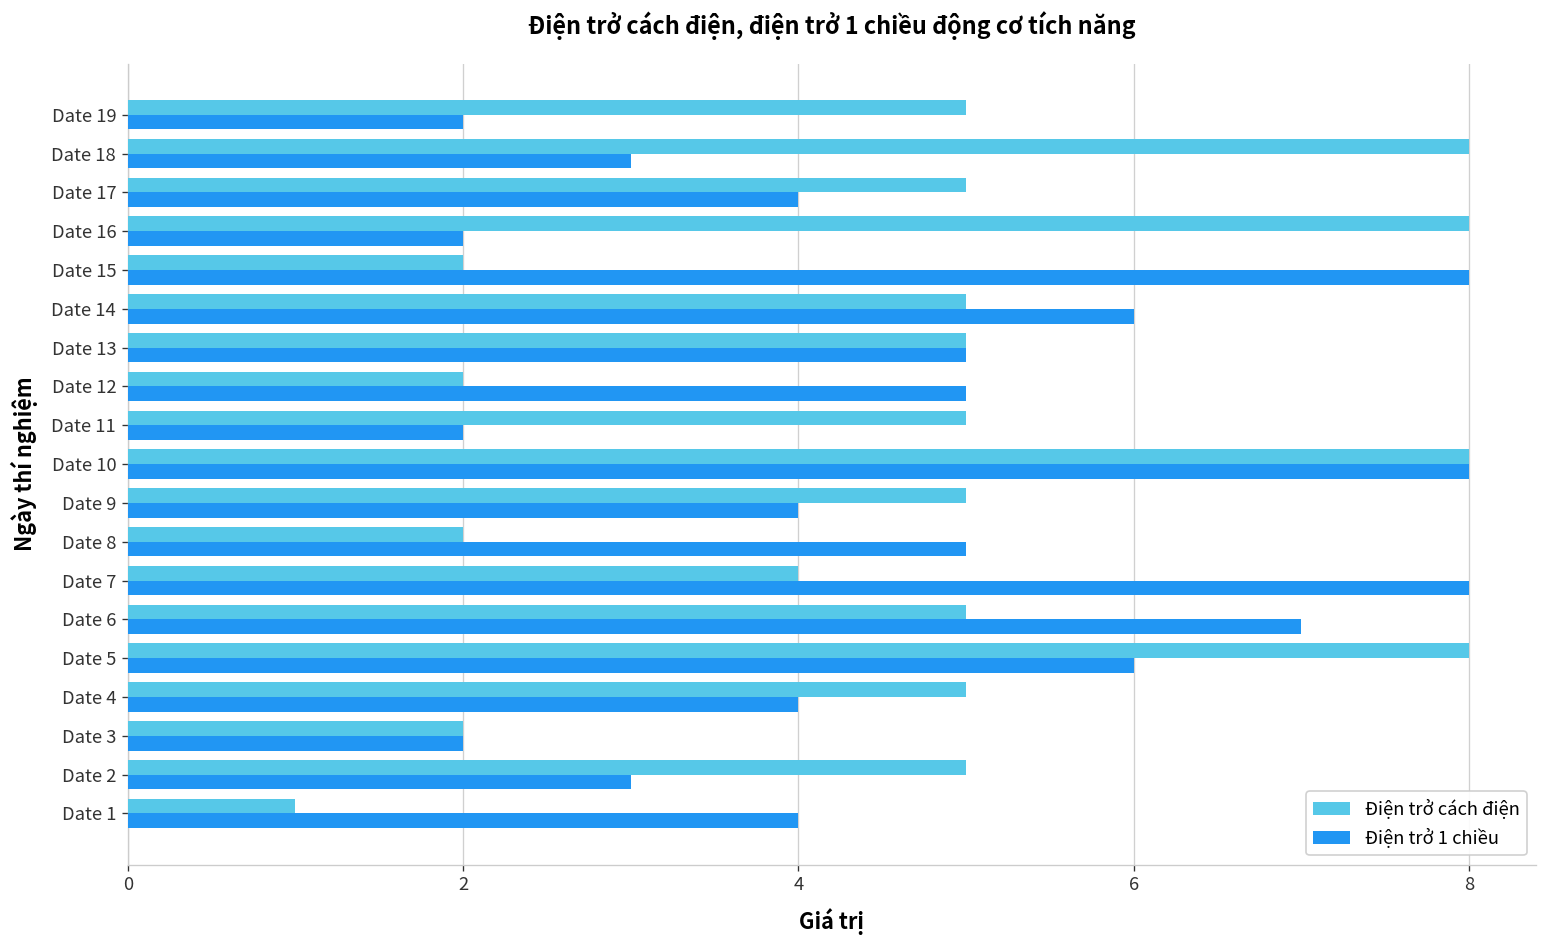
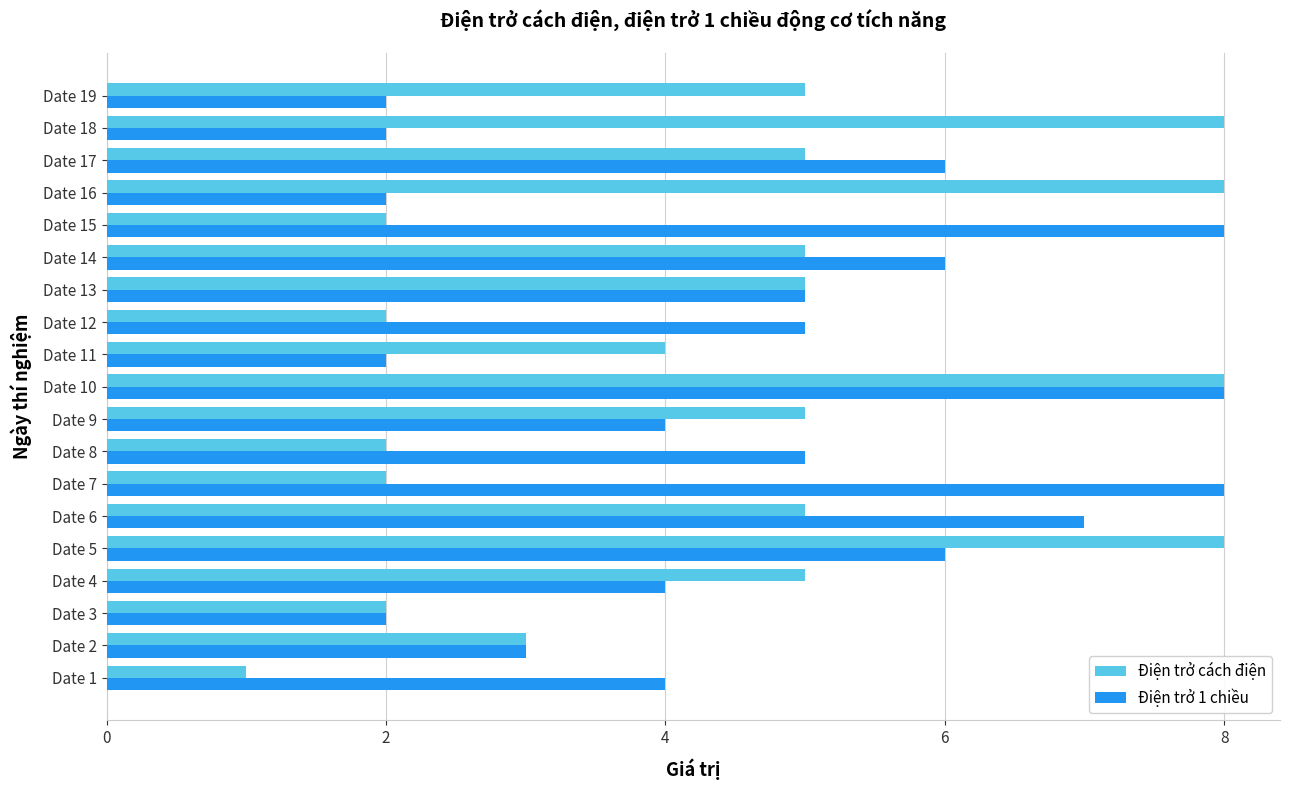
Điện trở 1 chiều, Date 18: 3 -> 2
Điện trở 1 chiều, Date 17: 4 -> 6
Điện trở cách điện, Date 11: 5 -> 4
Điện trở cách điện, Date 7: 4 -> 2
Điện trở cách điện, Date 2: 5 -> 3
